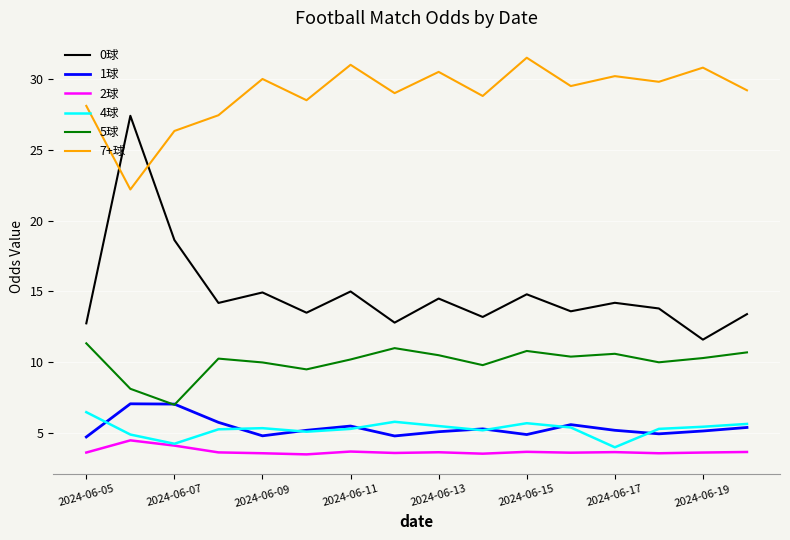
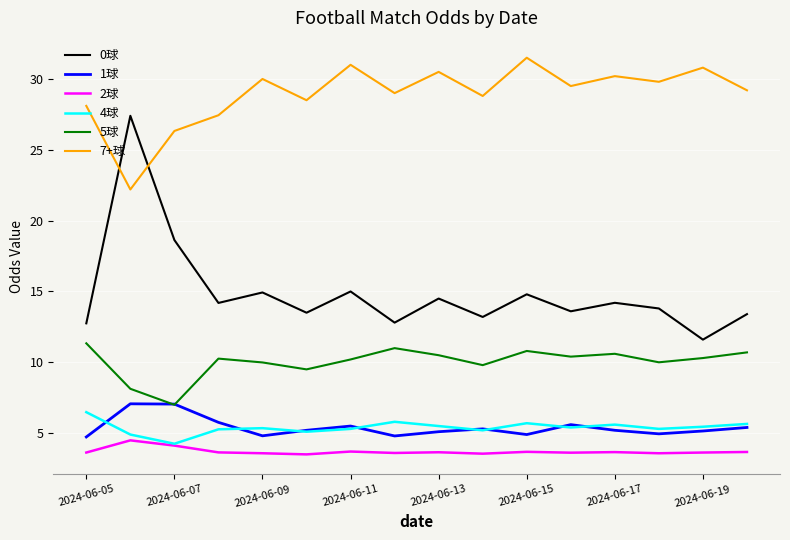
4球, 2024-06-17: 4.0 -> 5.6
